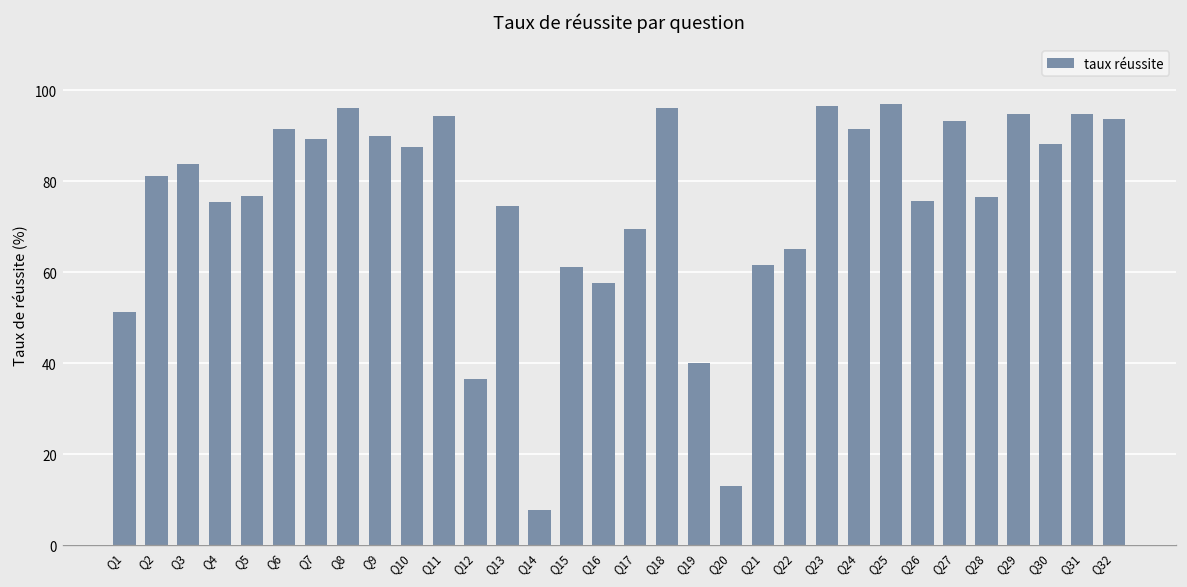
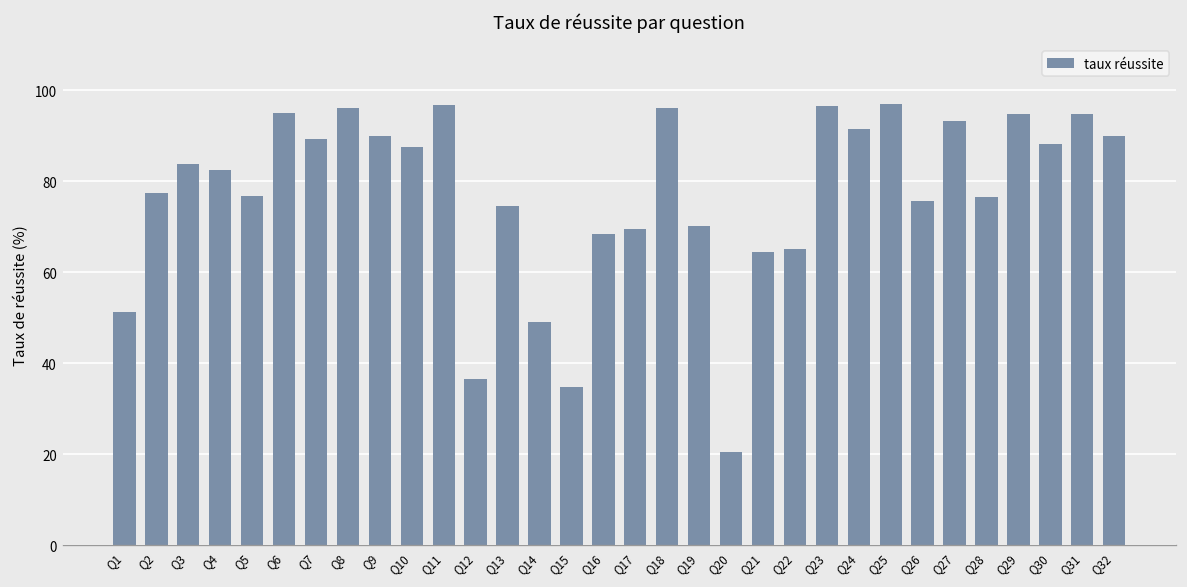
Q2: 81 -> 77
Q4: 75 -> 82
Q6: 91 -> 95
Q11: 94 -> 97
Q14: 8 -> 49
Q15: 61 -> 35
Q16: 58 -> 68
Q19: 40 -> 70
Q20: 13 -> 21
Q21: 62 -> 64
Q32: 94 -> 90
